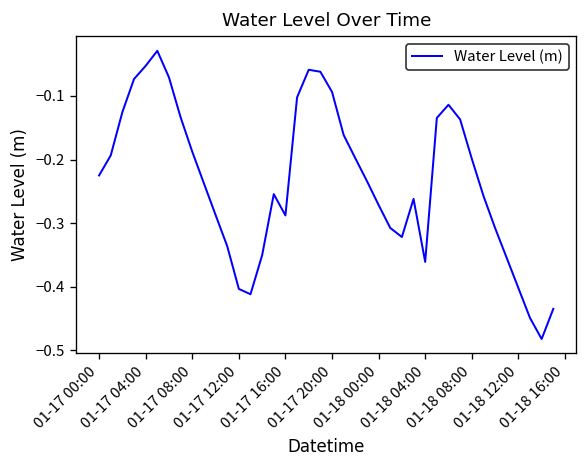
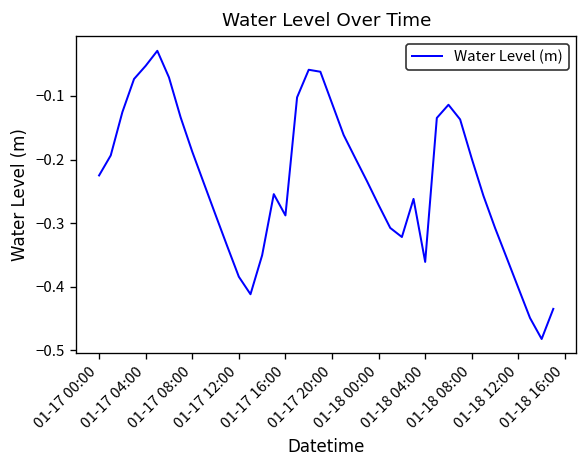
01-17 12:00: -0.40 -> -0.38
01-17 20:00: -0.09 -> -0.11
